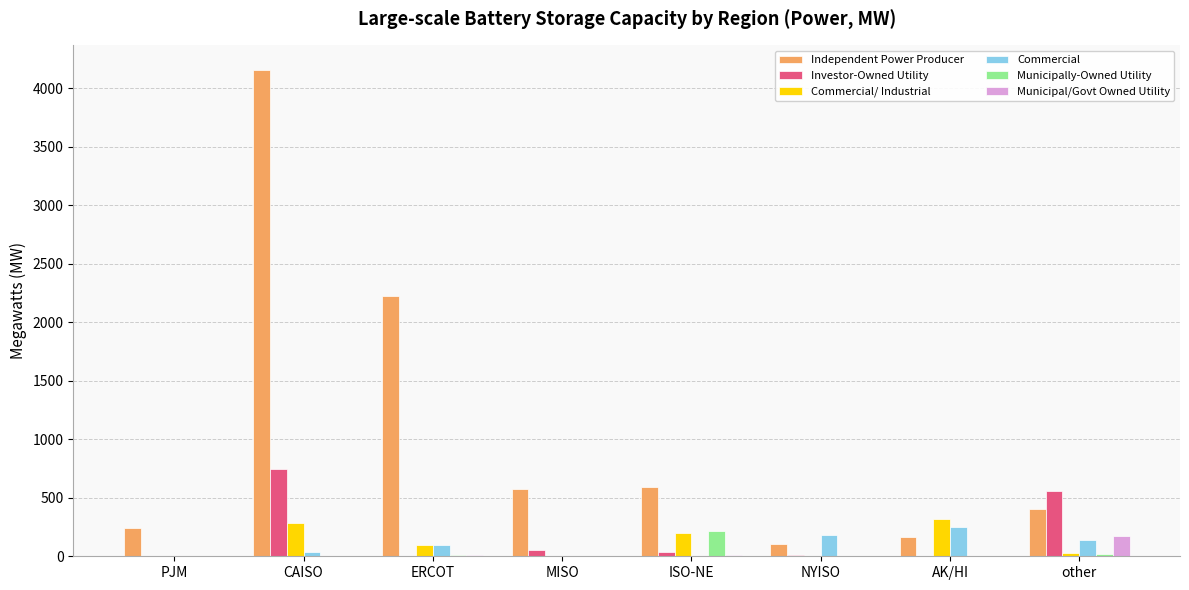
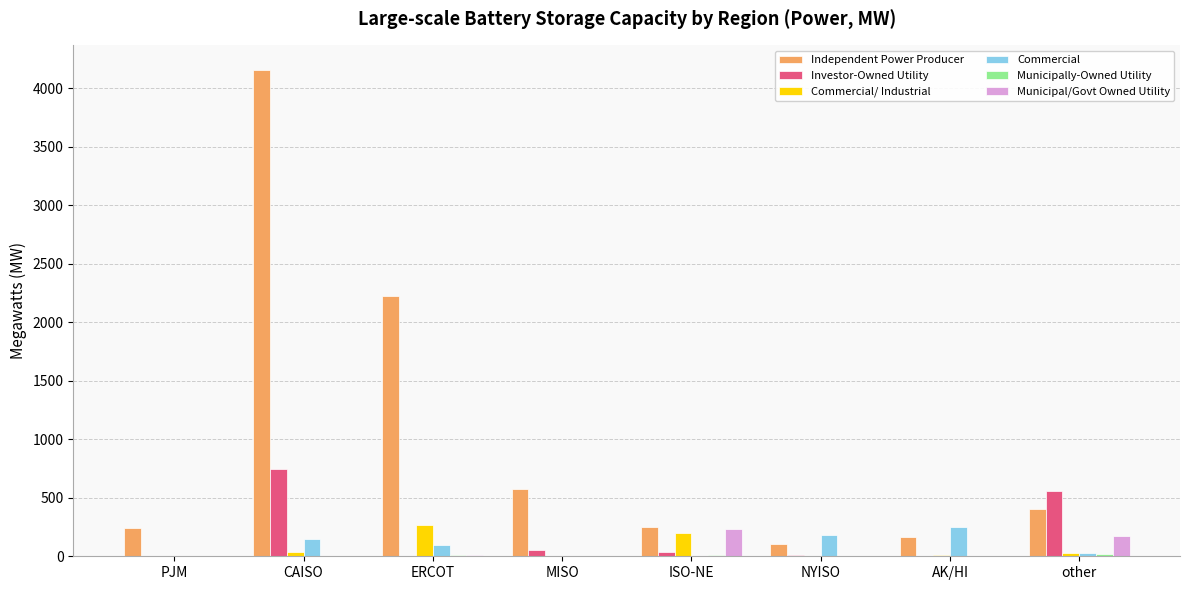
Commercial/ Industrial, CAISO: 280 -> 30
Commercial, CAISO: 30 -> 150
Commercial/ Industrial, ERCOT: 100 -> 260
Independent Power Producer, ISO-NE: 600 -> 250
Municipally-Owned Utility, ISO-NE: 220 -> 10
Municipal/Govt Owned Utility, ISO-NE: 10 -> 240
Commercial/ Industrial, AK/HI: 310 -> 10
Commercial, other: 130 -> 20
